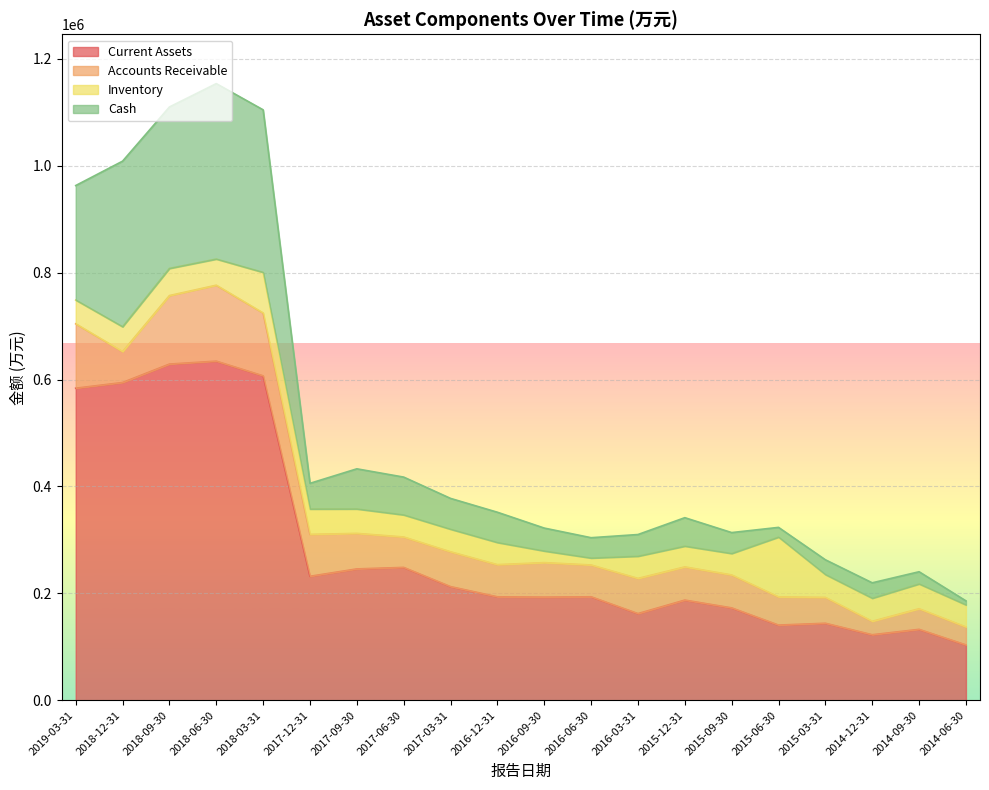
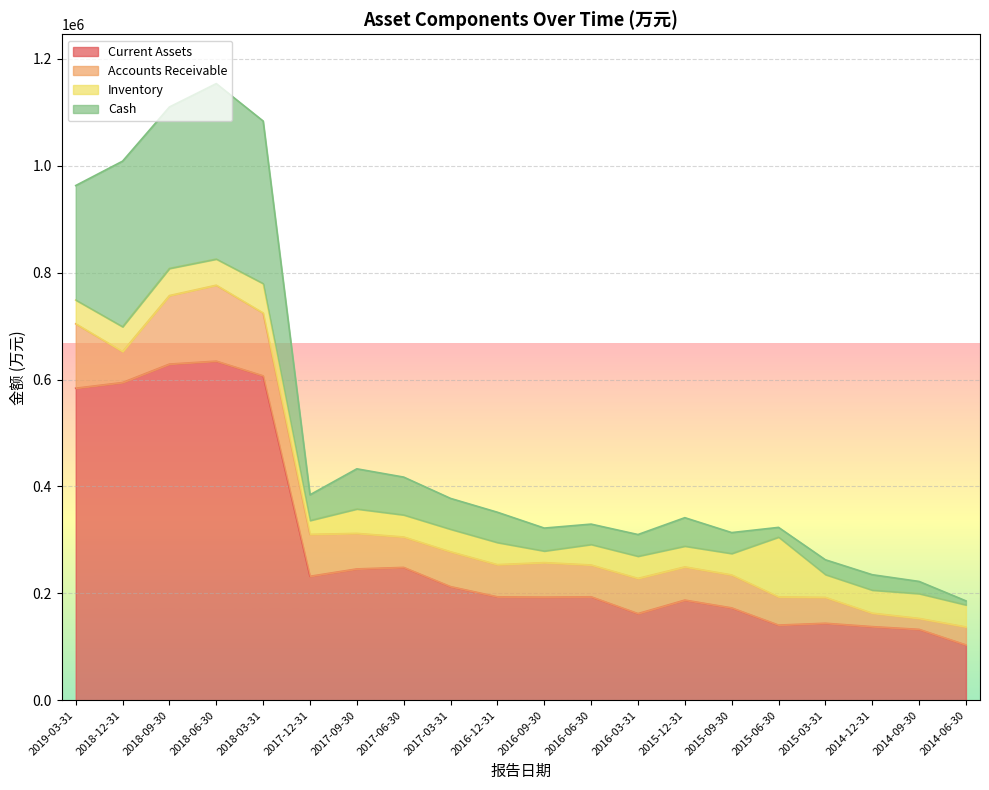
Inventory, 2018-03-31: 80000 -> 50000
Inventory, 2017-12-31: 50000 -> 30000
Inventory, 2016-06-30: 10000 -> 40000
Current Assets, 2014-12-31: 120000 -> 140000
Accounts Receivable, 2014-09-30: 40000 -> 20000
